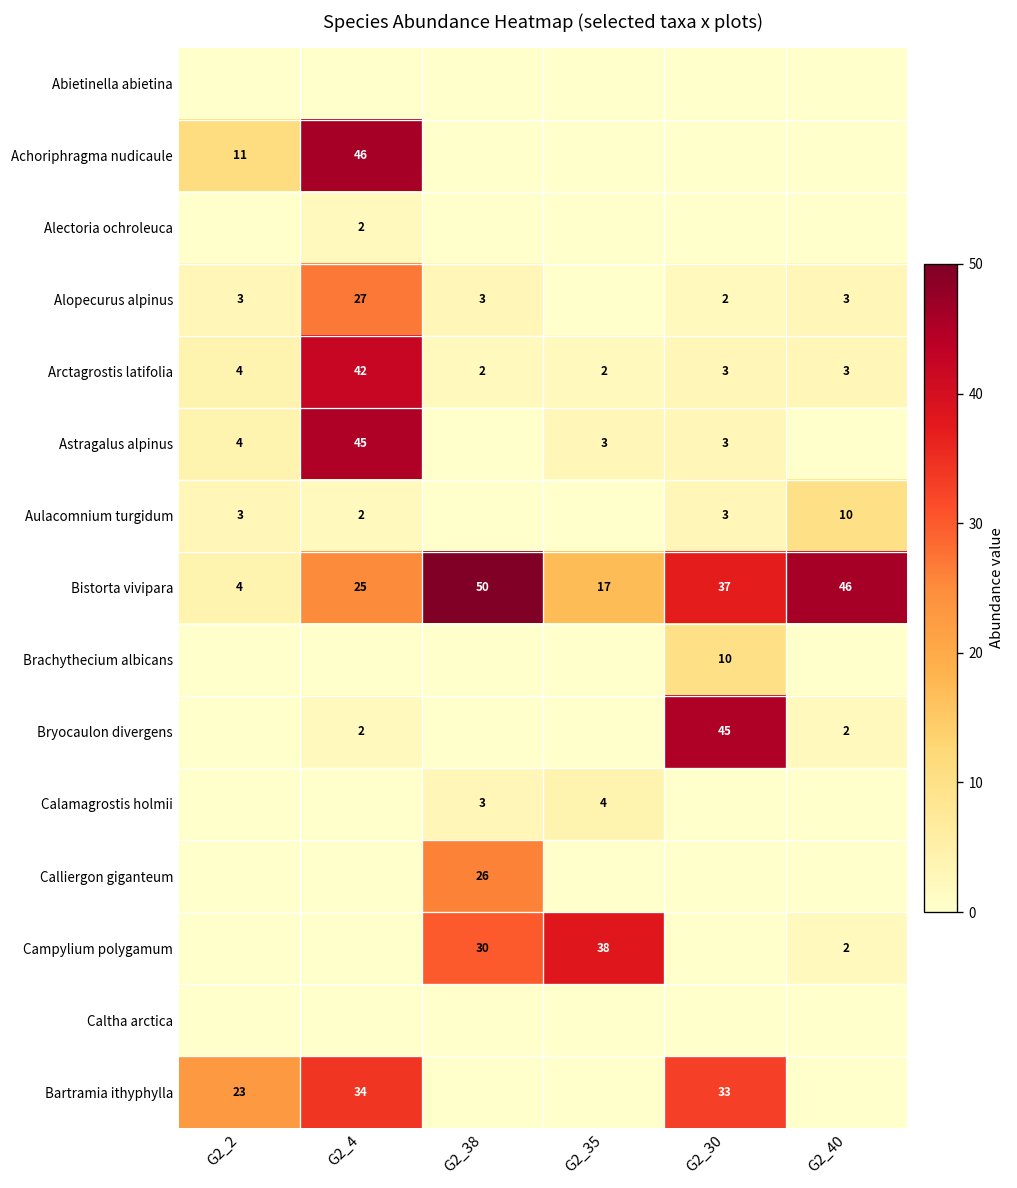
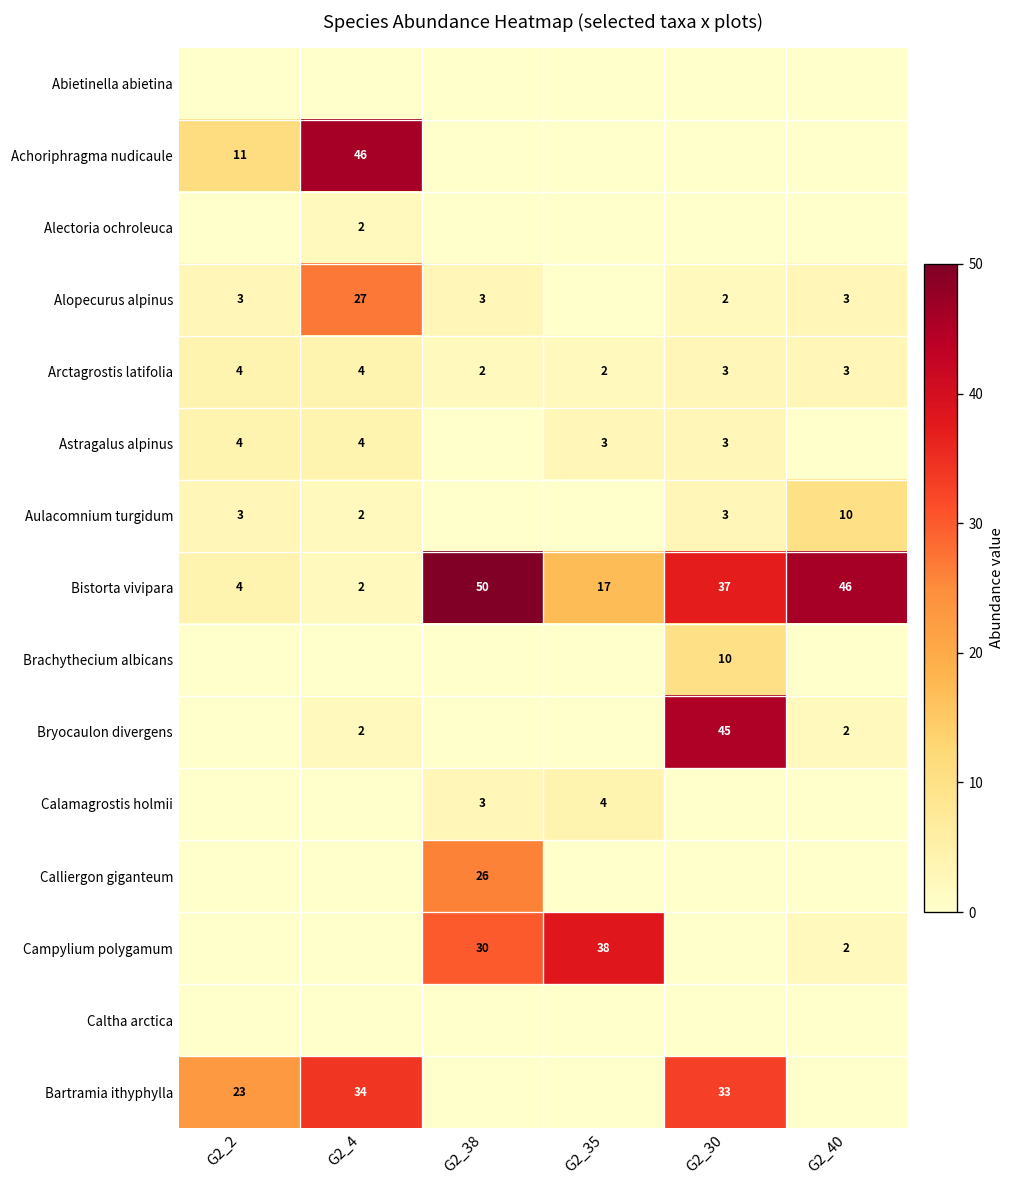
Arctagrostis latifolia, G2_4: 42 -> 4
Astragalus alpinus, G2_4: 45 -> 4
Bistorta vivipara, G2_4: 25 -> 2
